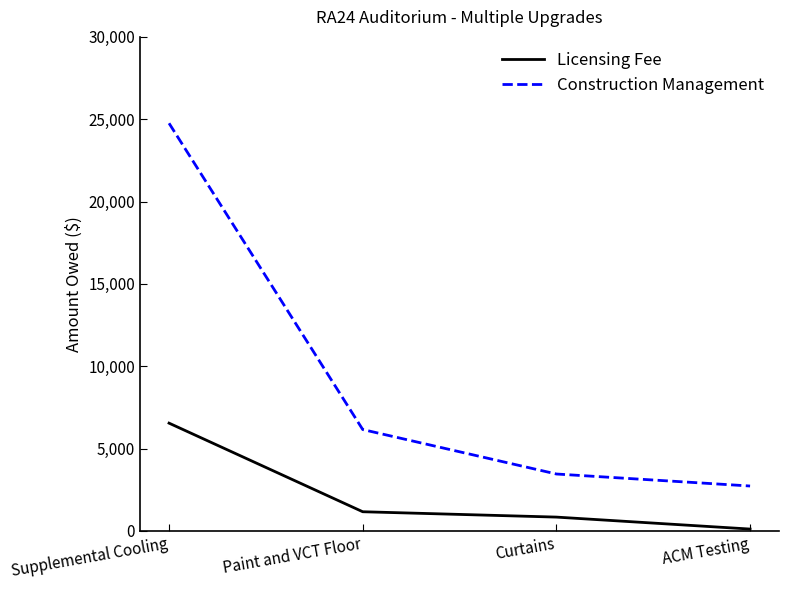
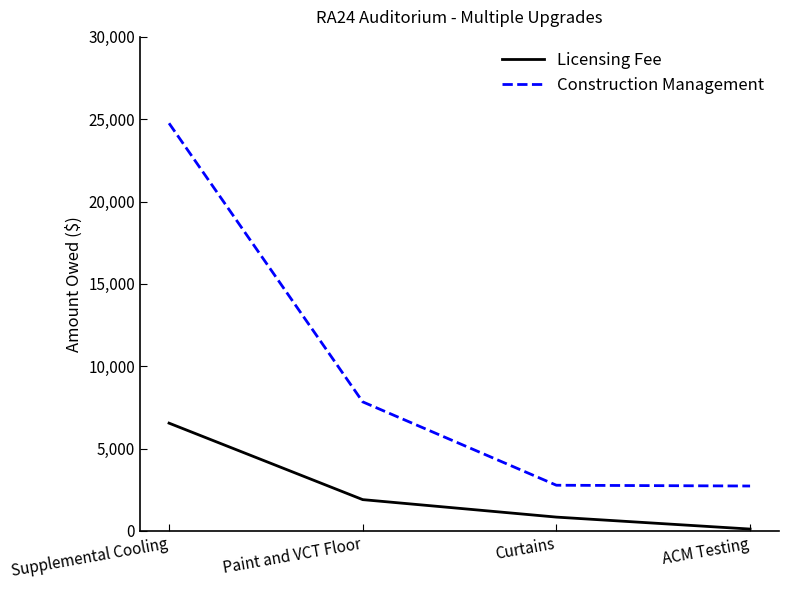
Licensing Fee, Paint and VCT Floor: 1,200 -> 1,900
Construction Management, Paint and VCT Floor: 6,200 -> 7,800
Construction Management, Curtains: 3,500 -> 2,800
